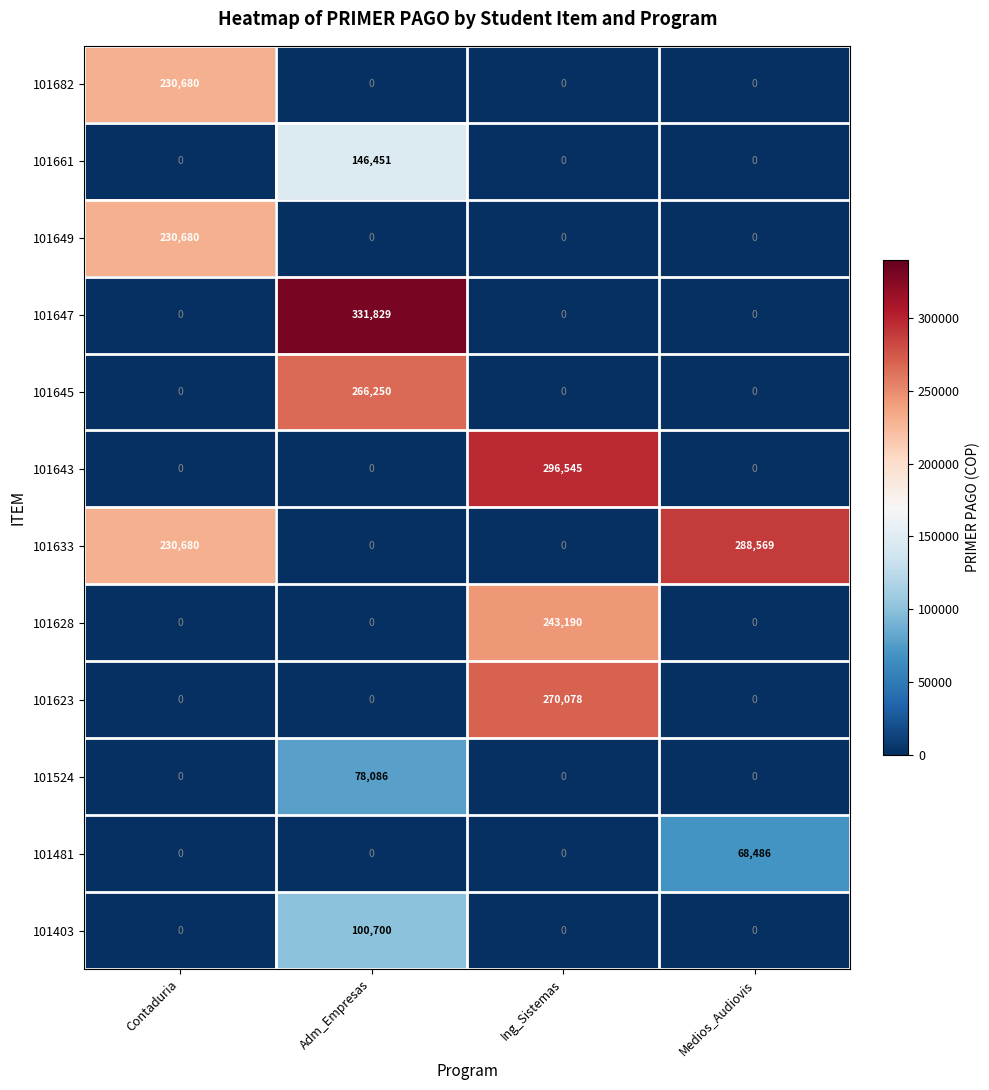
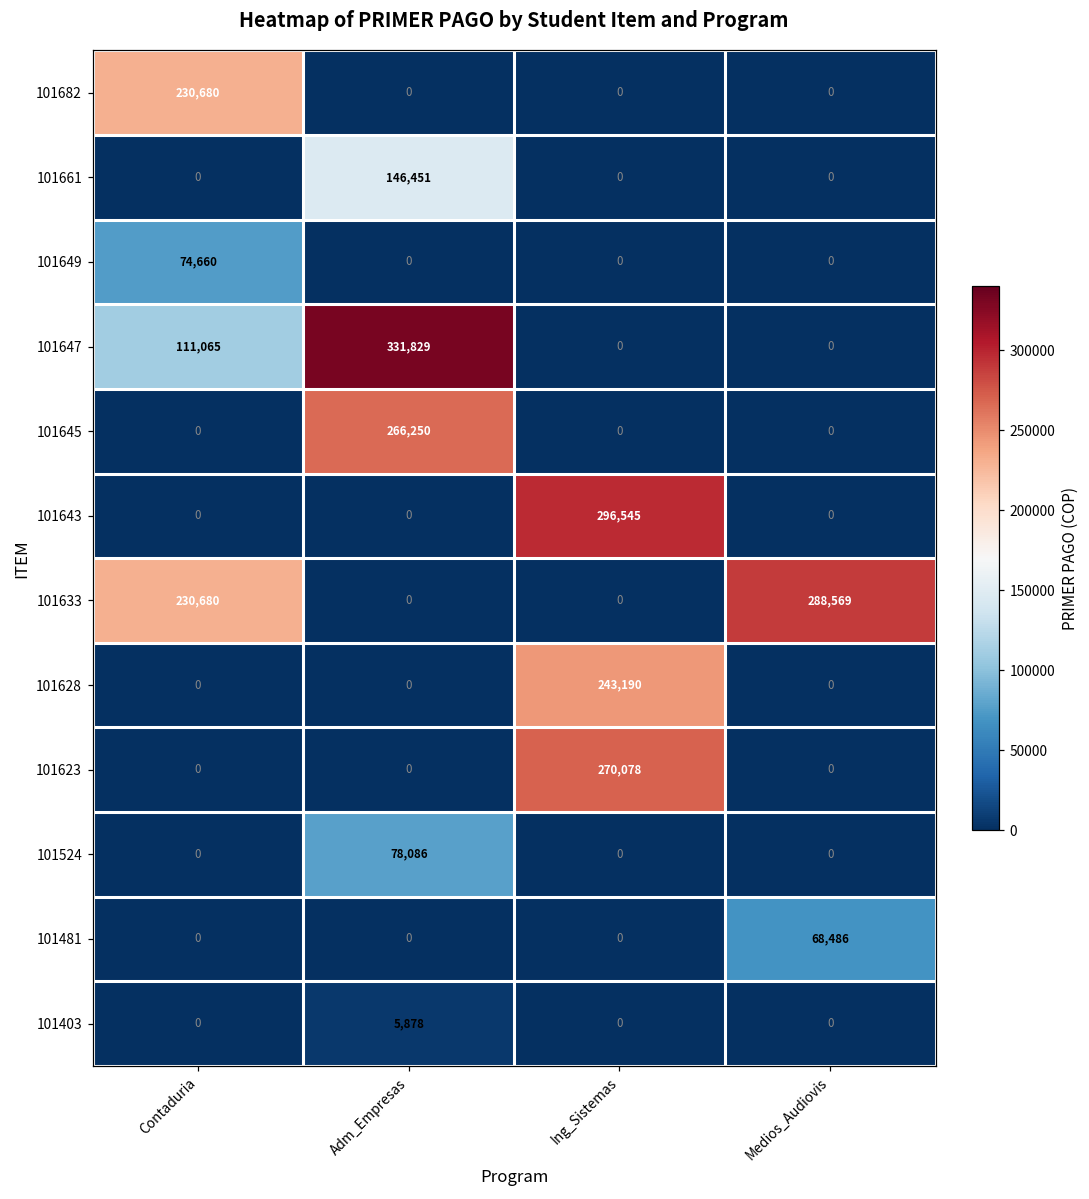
101649, Contaduria: 230,680 -> 74,660
101647, Contaduria: 0 -> 111,065
101403, Adm_Empresas: 100,700 -> 5,878
